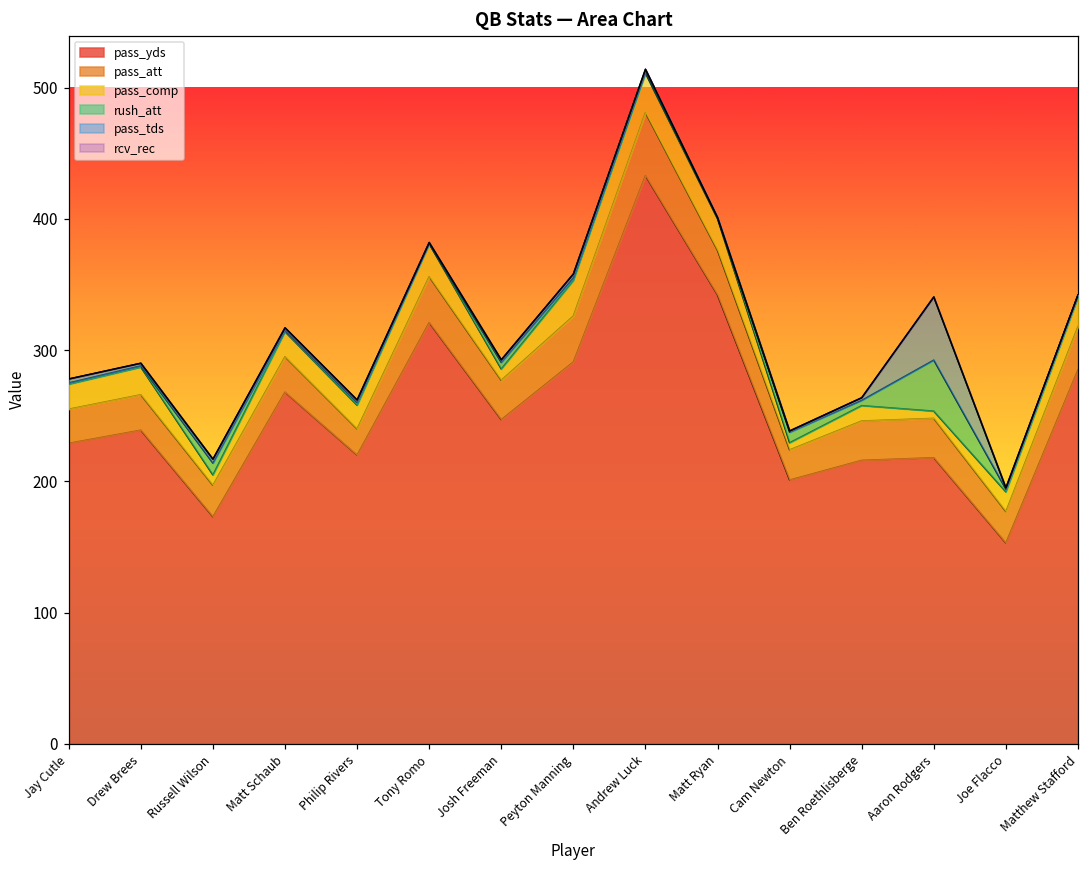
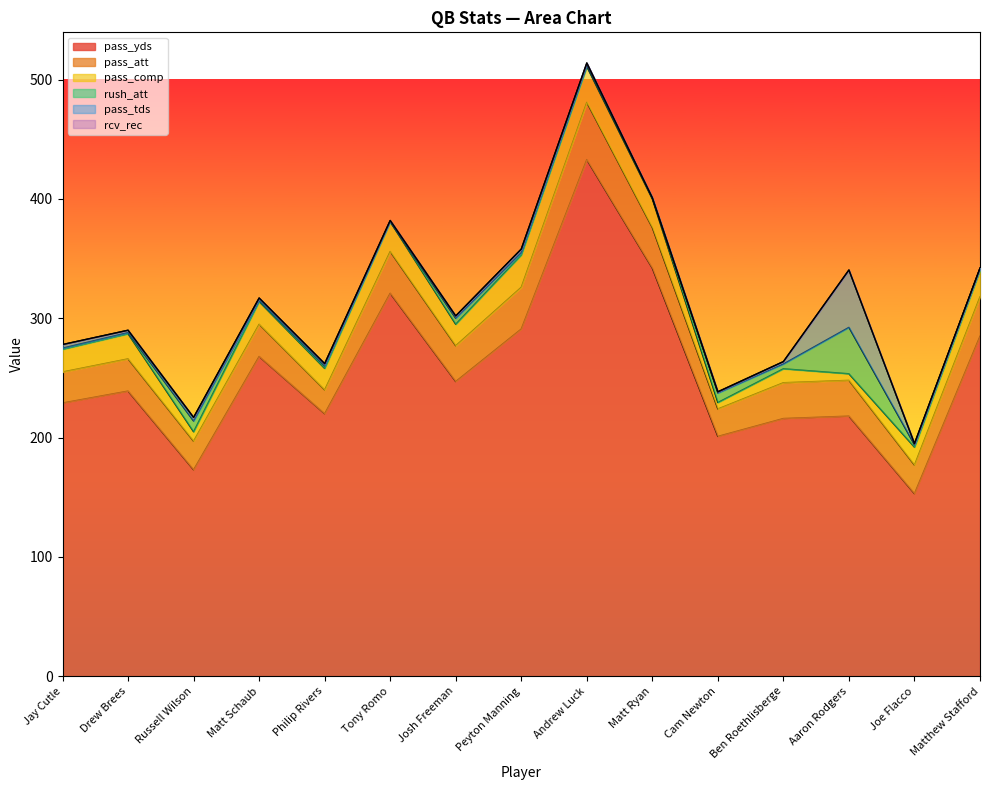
pass_comp, Josh Freeman: 9 -> 18
